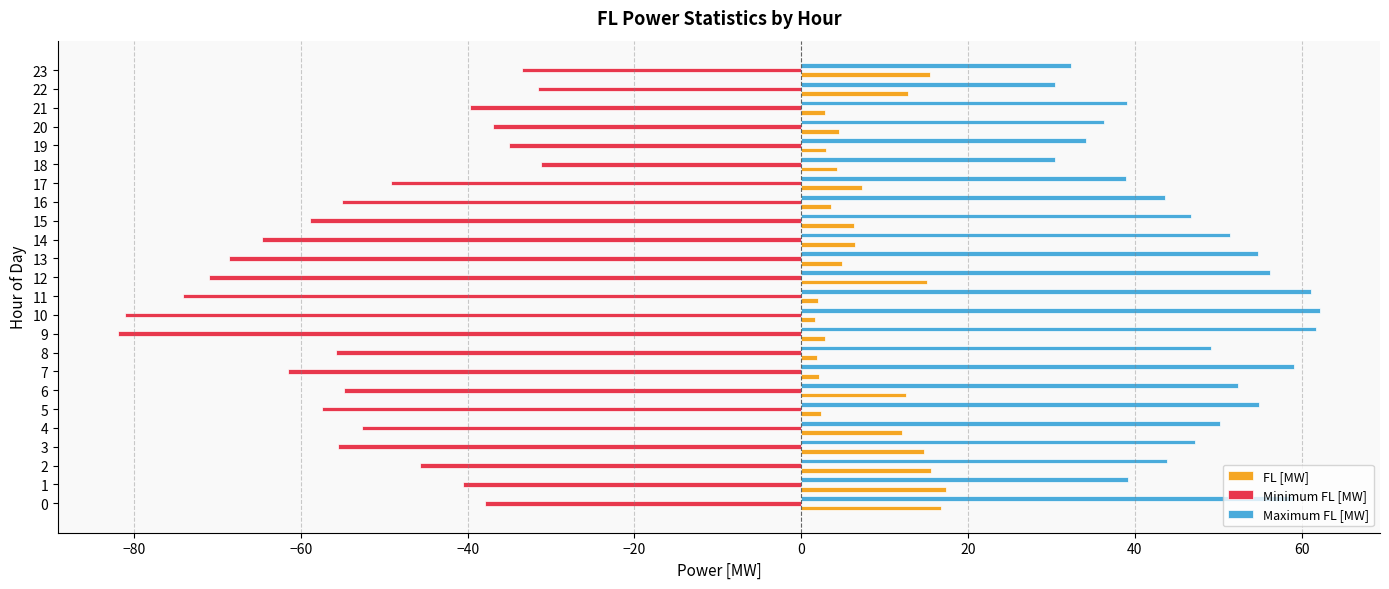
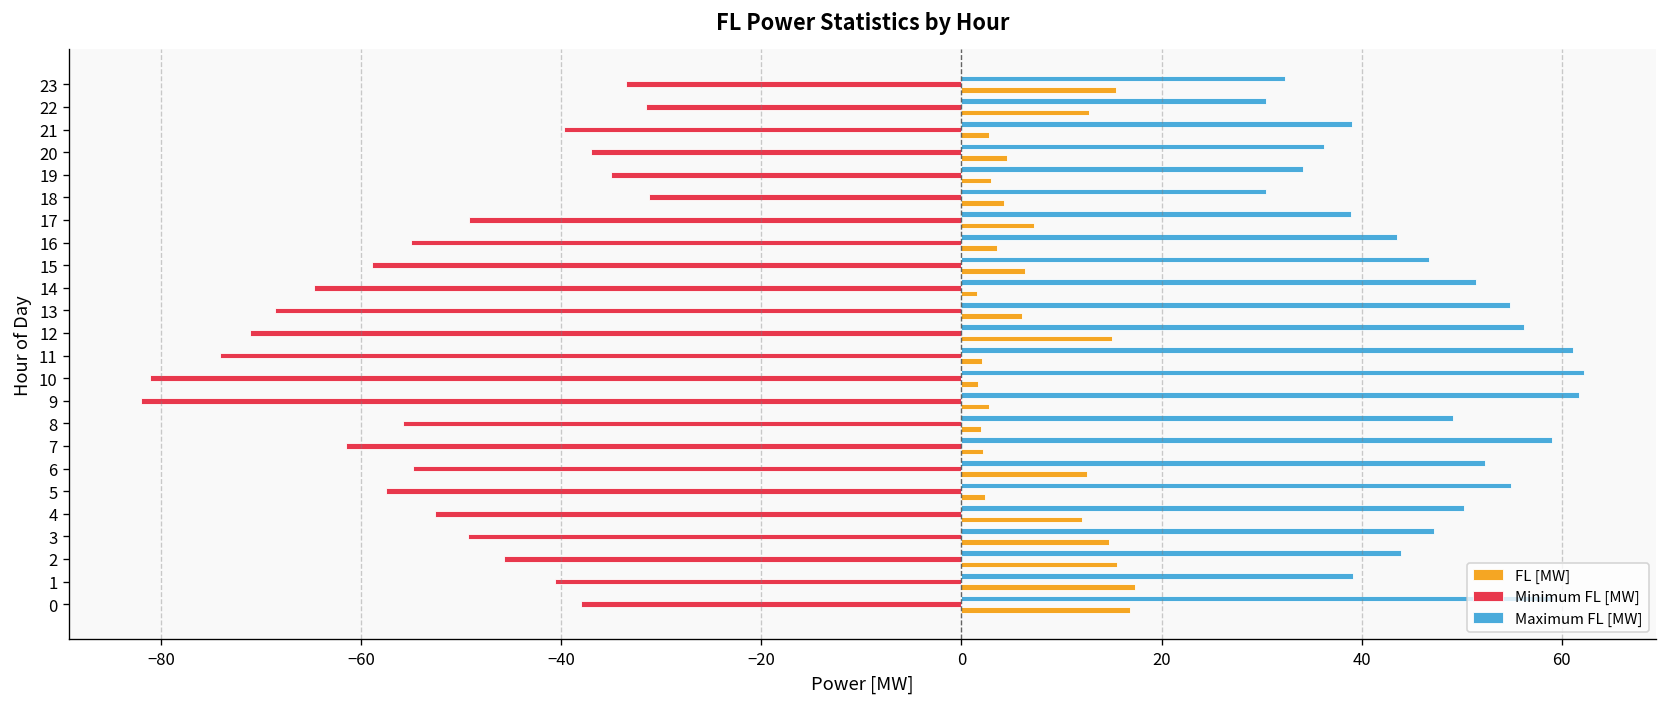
FL [MW], 14: 6 -> 2
FL [MW], 13: 5 -> 6
Minimum FL [MW], 3: -56 -> -49
